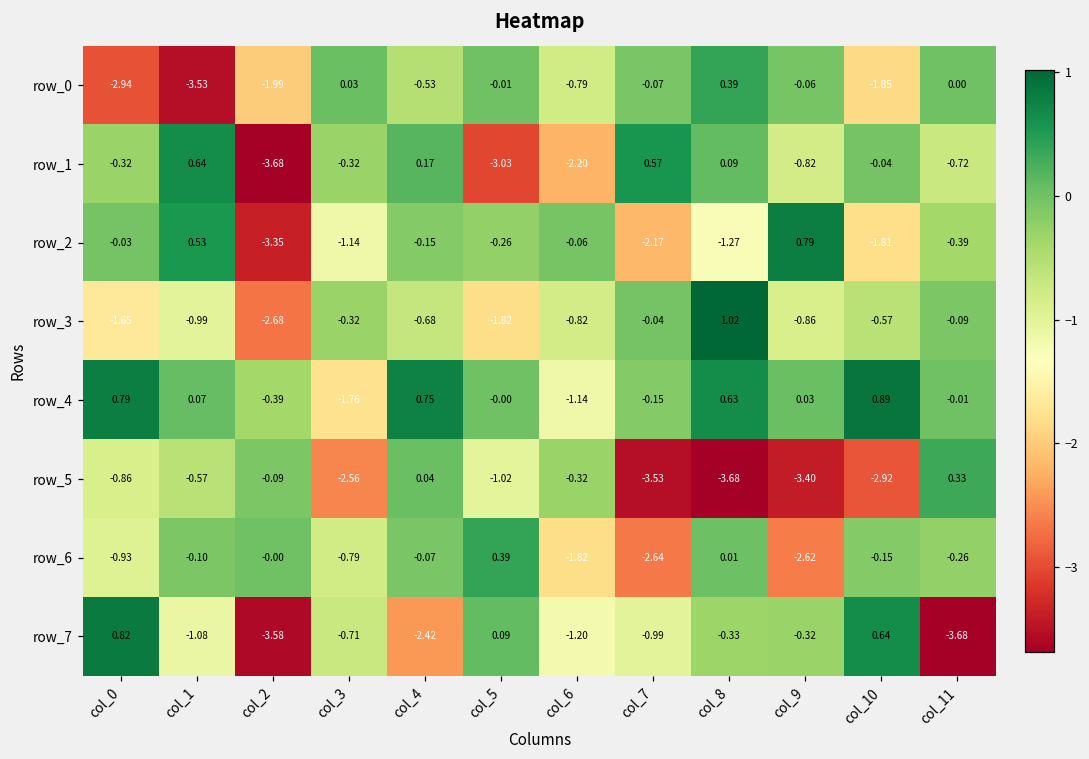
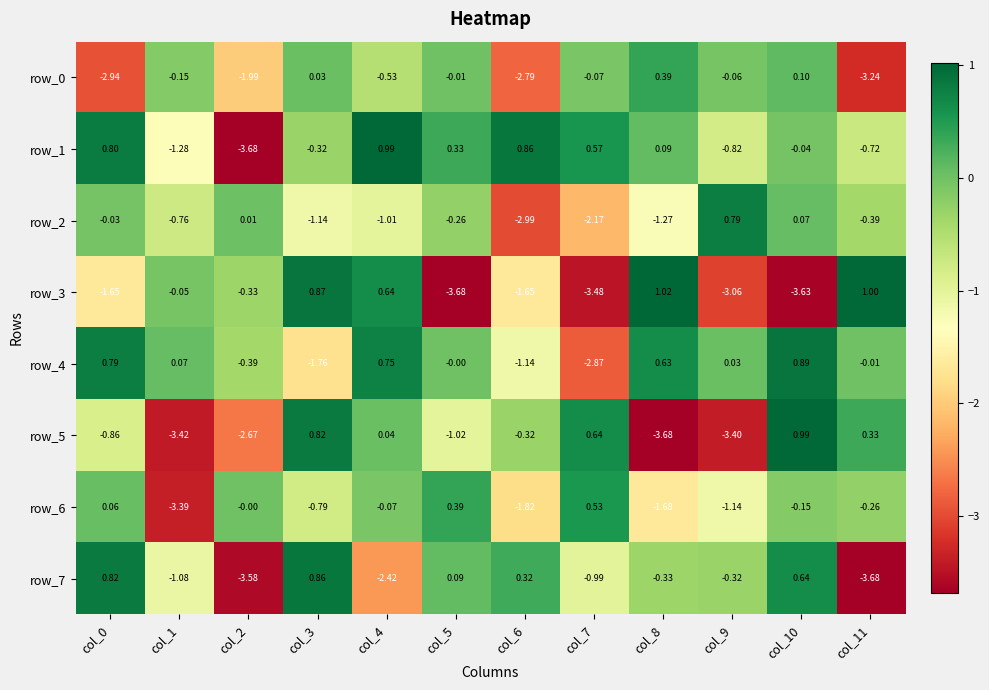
row_0, col_1: -3.53 -> -0.15
row_0, col_6: -0.79 -> -2.79
row_0, col_10: -1.85 -> 0.10
row_0, col_11: 0.00 -> -3.24
row_1, col_0: -0.32 -> 0.80
row_1, col_1: 0.64 -> -1.28
row_1, col_4: 0.17 -> 0.99
row_1, col_5: -3.03 -> 0.33
row_1, col_6: -2.20 -> 0.86
row_2, col_1: 0.53 -> -0.76
row_2, col_2: -3.35 -> 0.01
row_2, col_4: -0.15 -> -1.01
row_2, col_6: -0.06 -> -2.99
row_2, col_10: -1.81 -> 0.07
row_3, col_1: -0.99 -> -0.05
row_3, col_2: -2.68 -> -0.33
row_3, col_3: -0.32 -> 0.87
row_3, col_4: -0.68 -> 0.64
row_3, col_5: -1.82 -> -3.68
row_3, col_6: -0.82 -> -1.65
row_3, col_7: -0.04 -> -3.48
row_3, col_9: -0.86 -> -3.06
row_3, col_10: -0.57 -> -3.63
row_3, col_11: -0.09 -> 1.00
row_4, col_7: -0.15 -> -2.87
row_5, col_1: -0.57 -> -3.42
row_5, col_2: -0.09 -> -2.67
row_5, col_3: -2.56 -> 0.82
row_5, col_7: -3.53 -> 0.64
row_5, col_10: -2.92 -> 0.99
row_6, col_0: -0.93 -> 0.06
row_6, col_1: -0.10 -> -3.39
row_6, col_7: -2.64 -> 0.53
row_6, col_8: 0.01 -> -1.68
row_6, col_9: -2.62 -> -1.14
row_7, col_3: -0.71 -> 0.86
row_7, col_6: -1.20 -> 0.32
